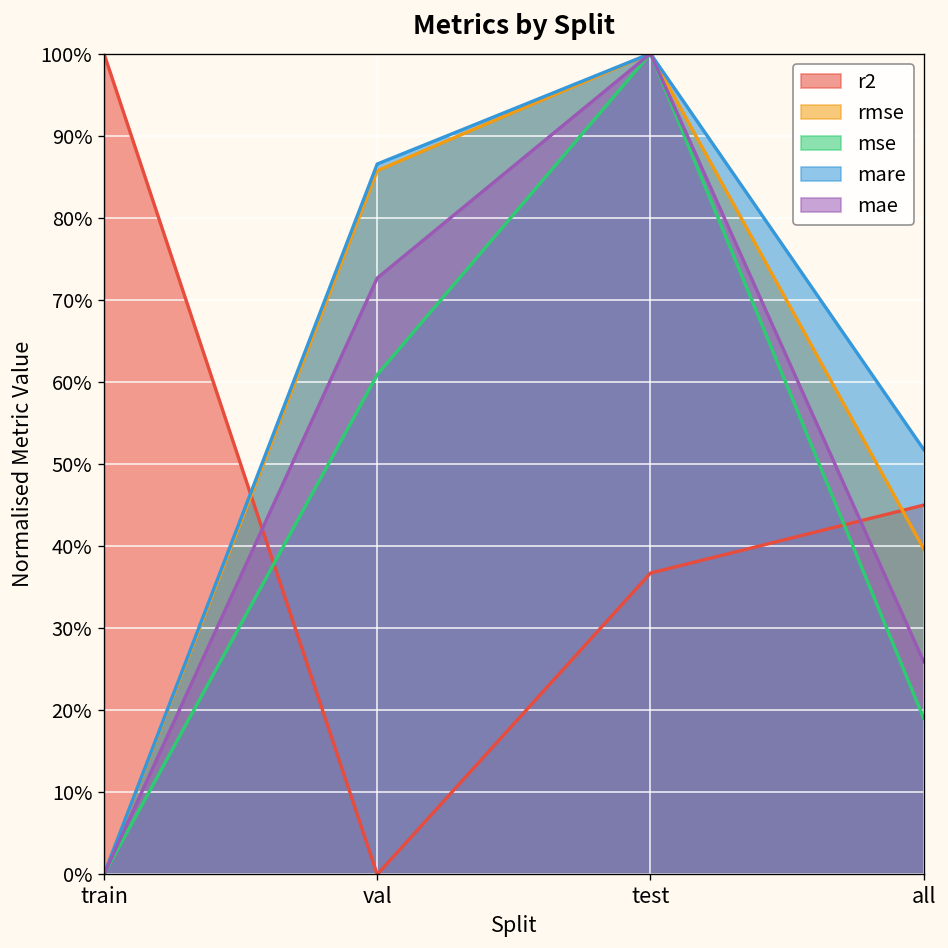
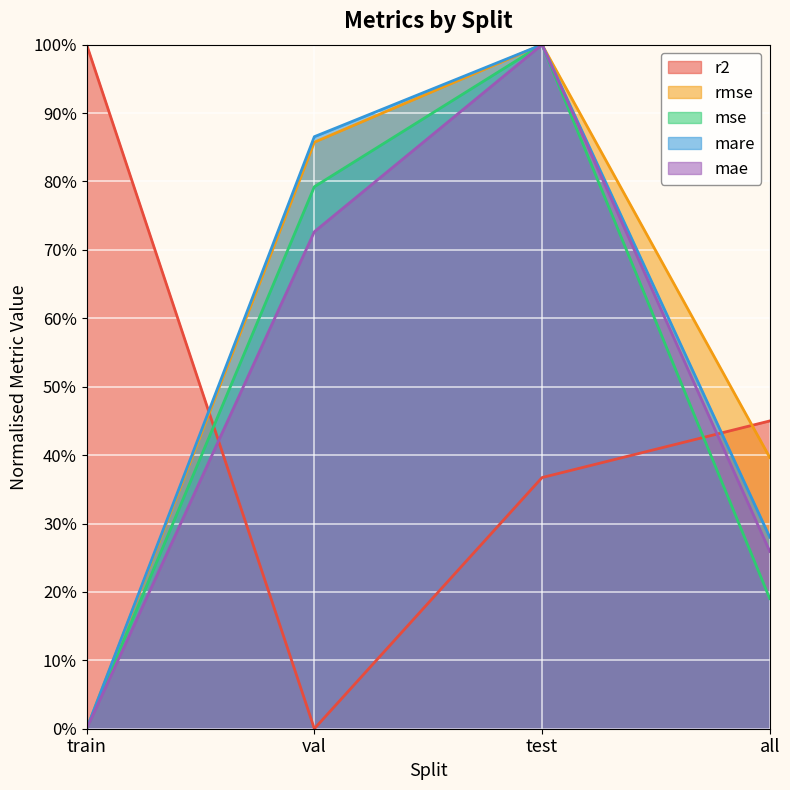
mse, val: 61% -> 79%
mare, all: 52% -> 28%
